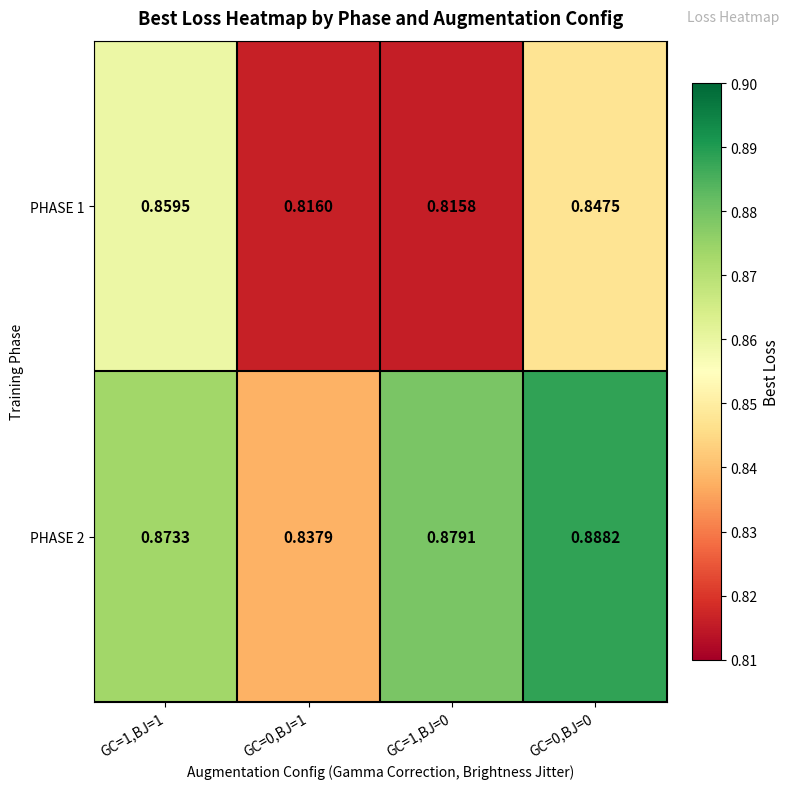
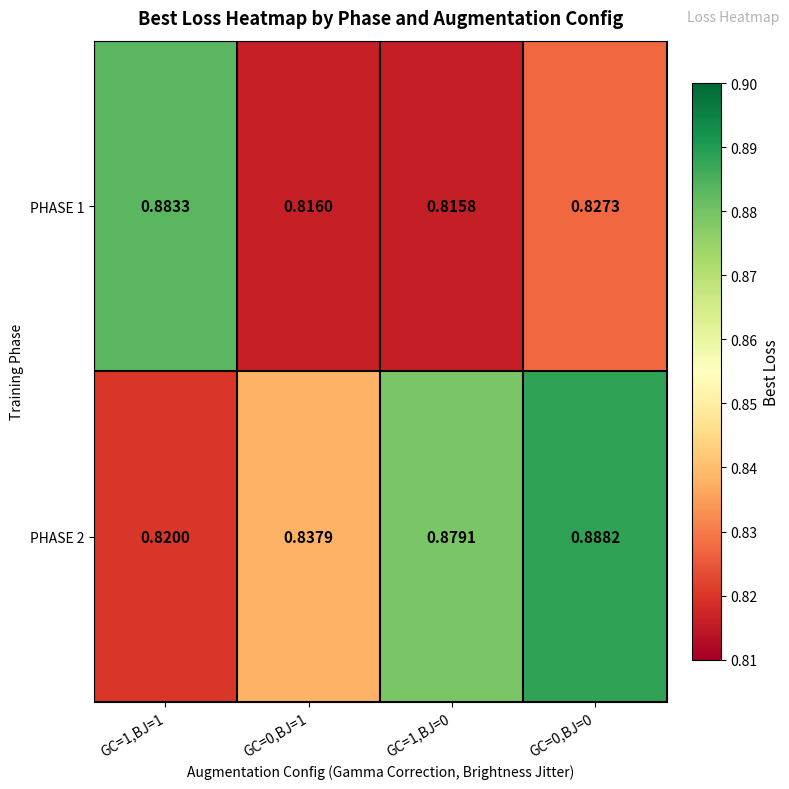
PHASE 1, GC=1,BJ=1: 0.8595 -> 0.8833
PHASE 1, GC=0,BJ=0: 0.8475 -> 0.8273
PHASE 2, GC=1,BJ=1: 0.8733 -> 0.8200
